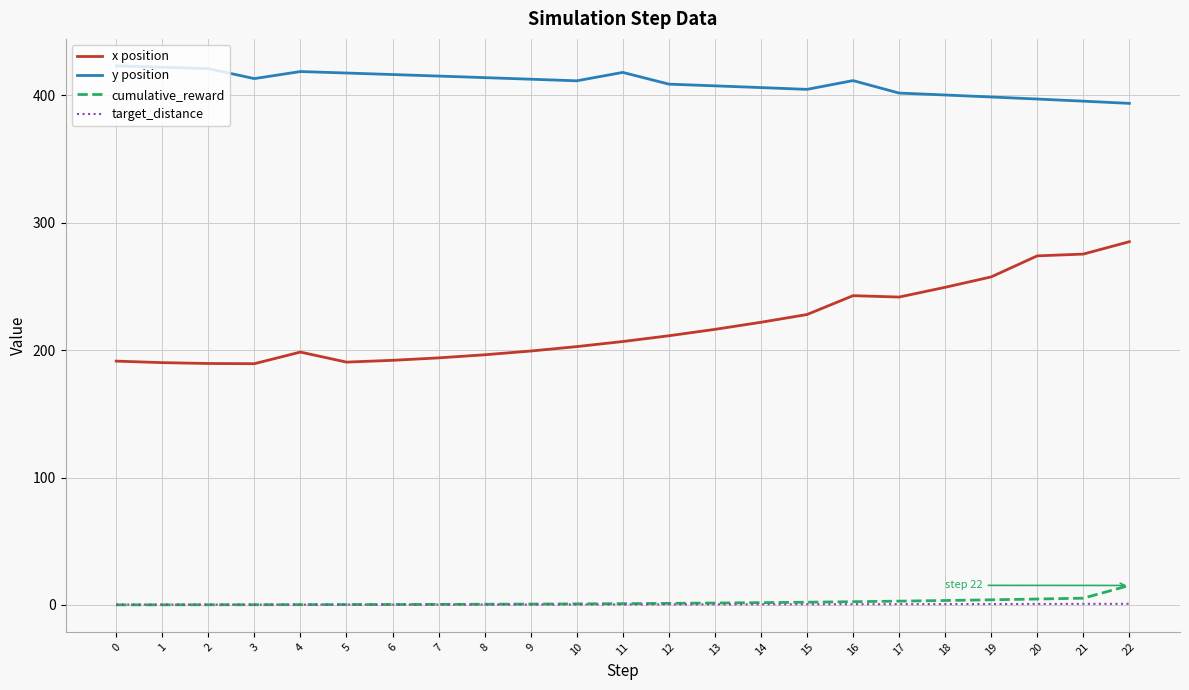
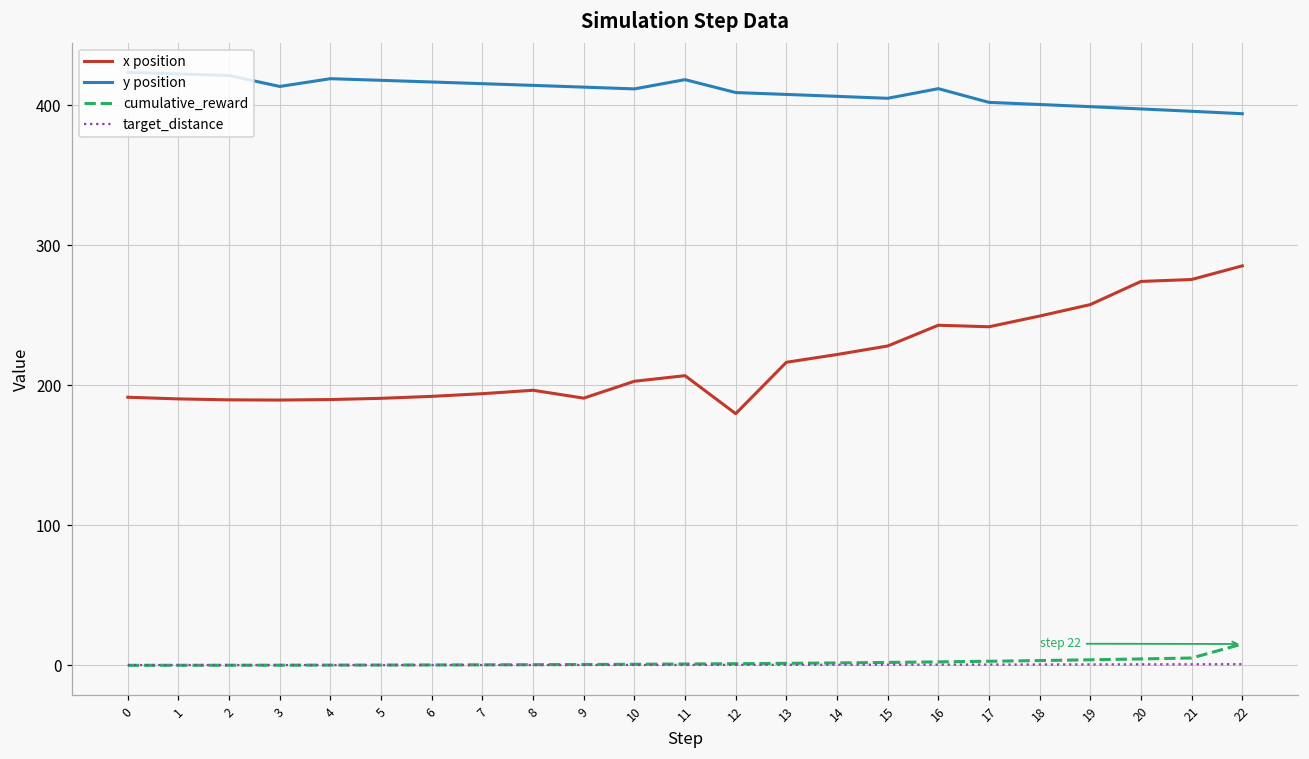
x position, 4: 199 -> 190
x position, 9: 199 -> 191
x position, 12: 211 -> 180
